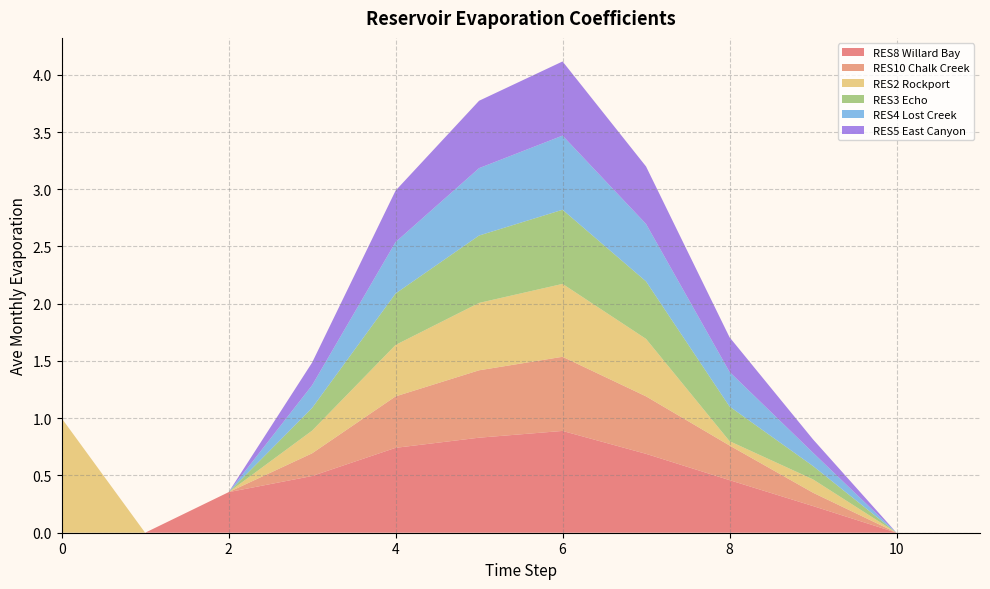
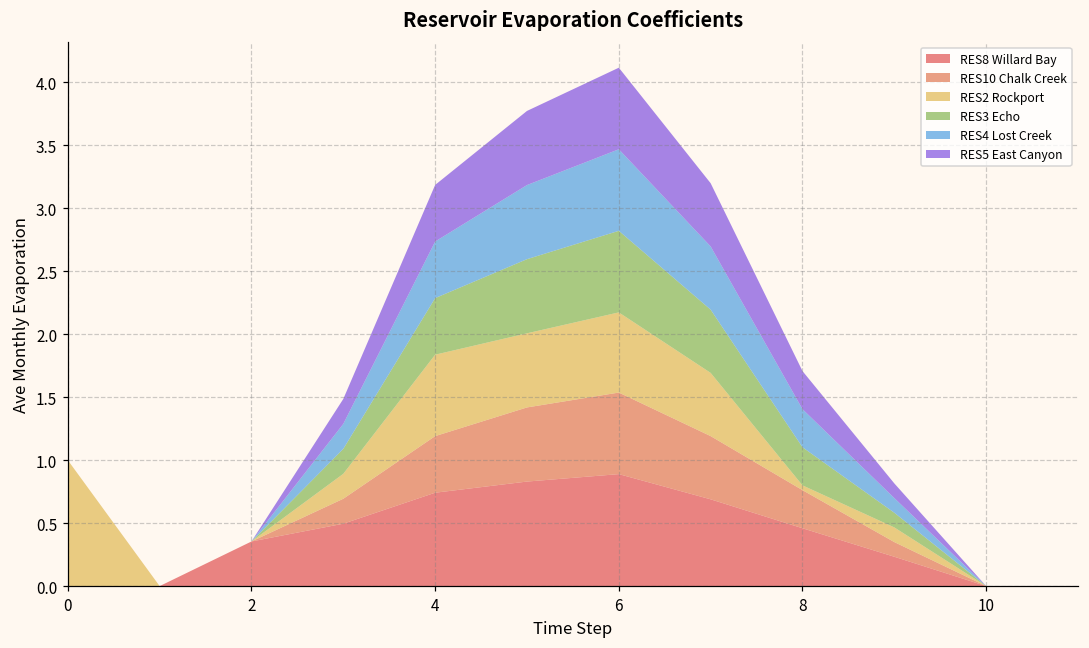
RES2 Rockport, 4: 0.45 -> 0.65
